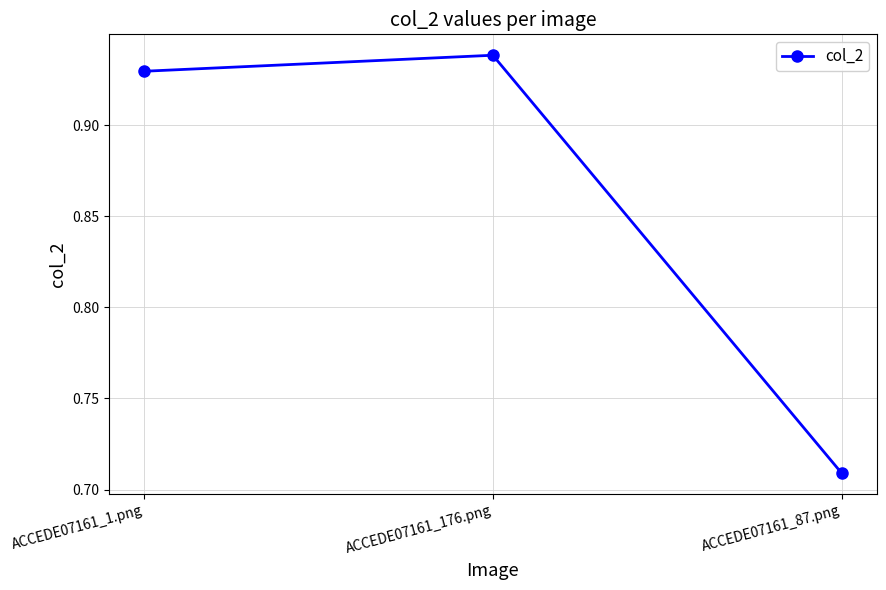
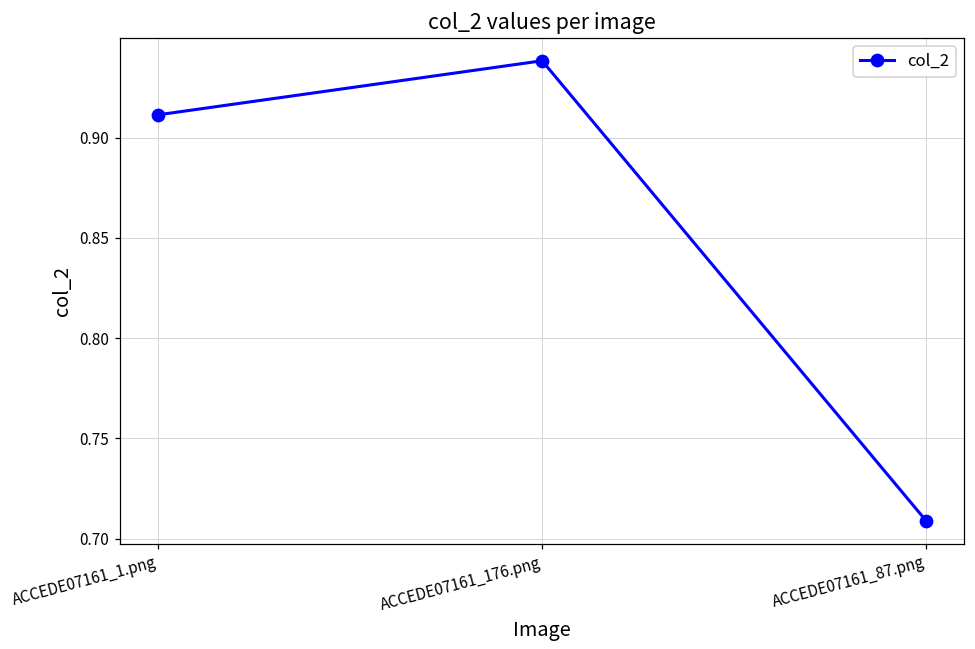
ACCEDE07161_1.png: 0.930 -> 0.911
